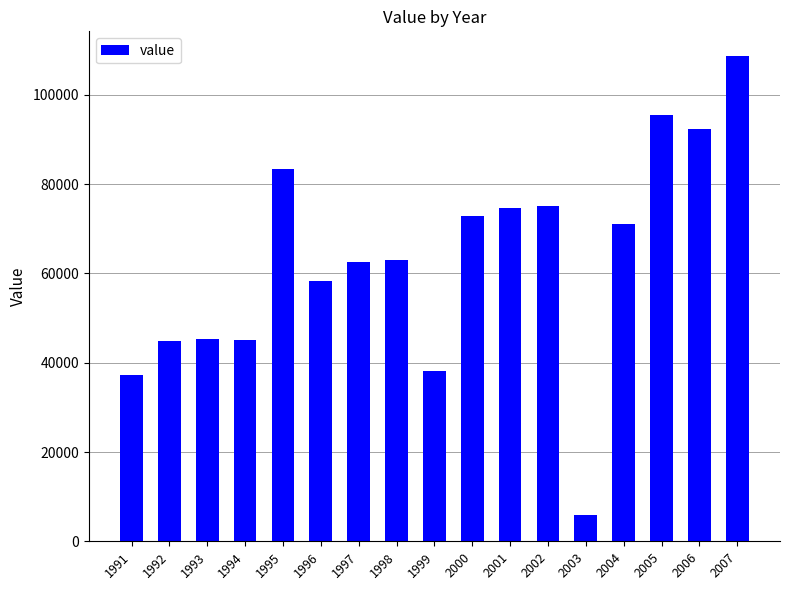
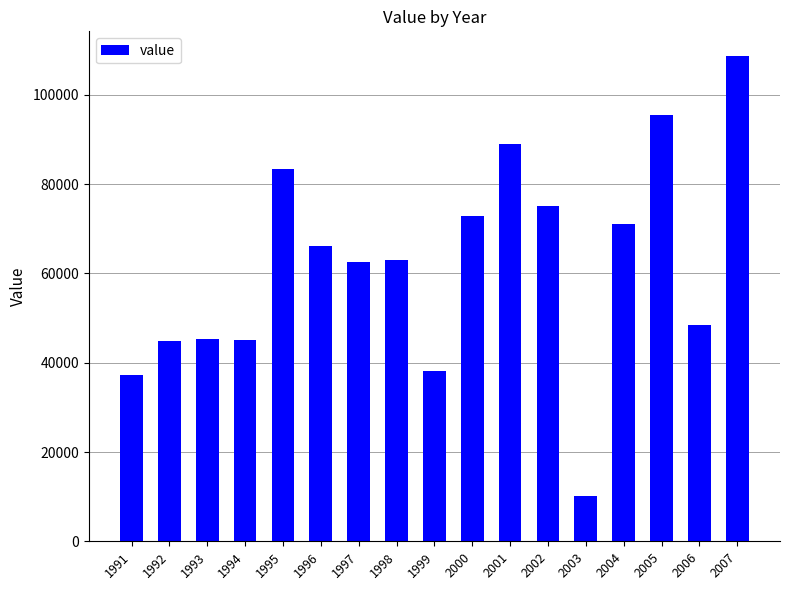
1996: 58000 -> 66000
2001: 75000 -> 89000
2003: 6000 -> 10000
2006: 92000 -> 49000
